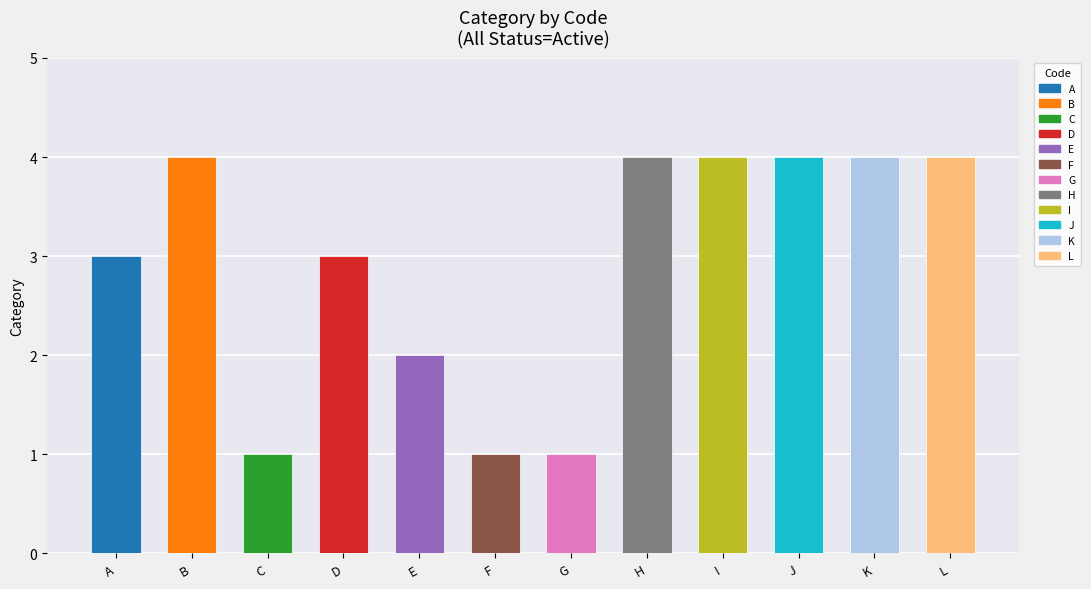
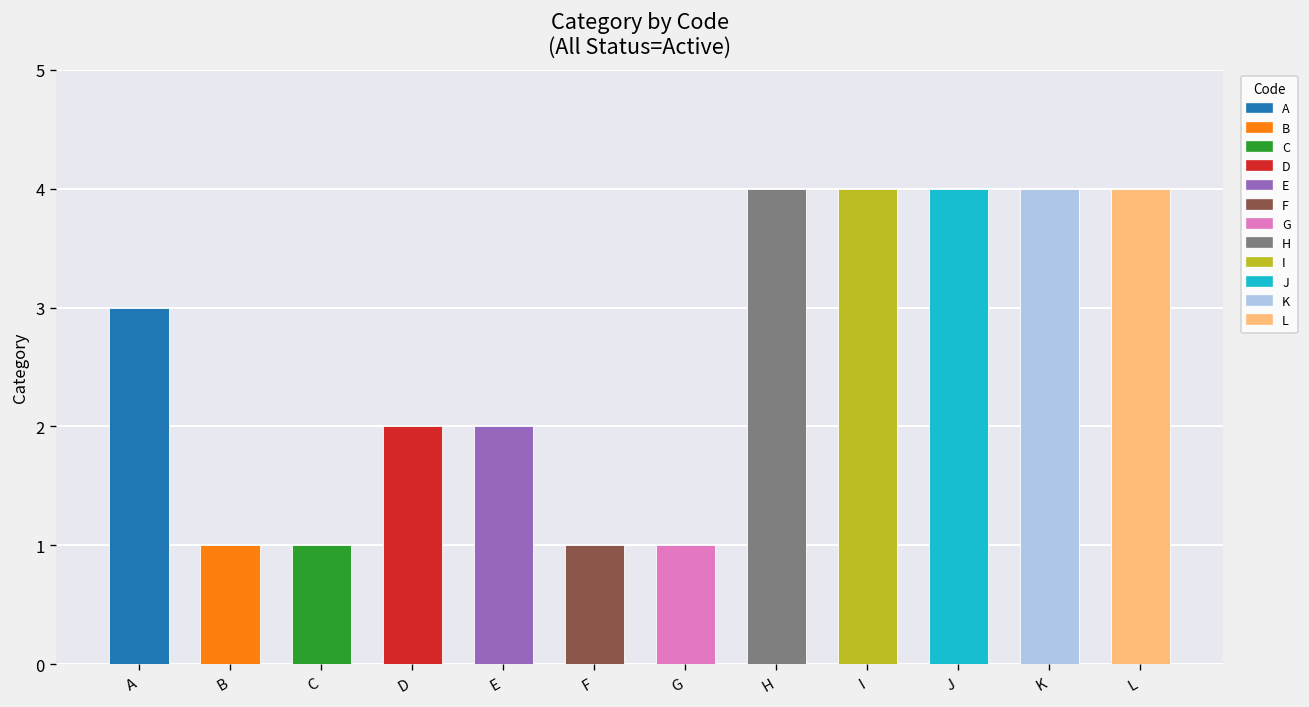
B: 4 -> 1
D: 3 -> 2
